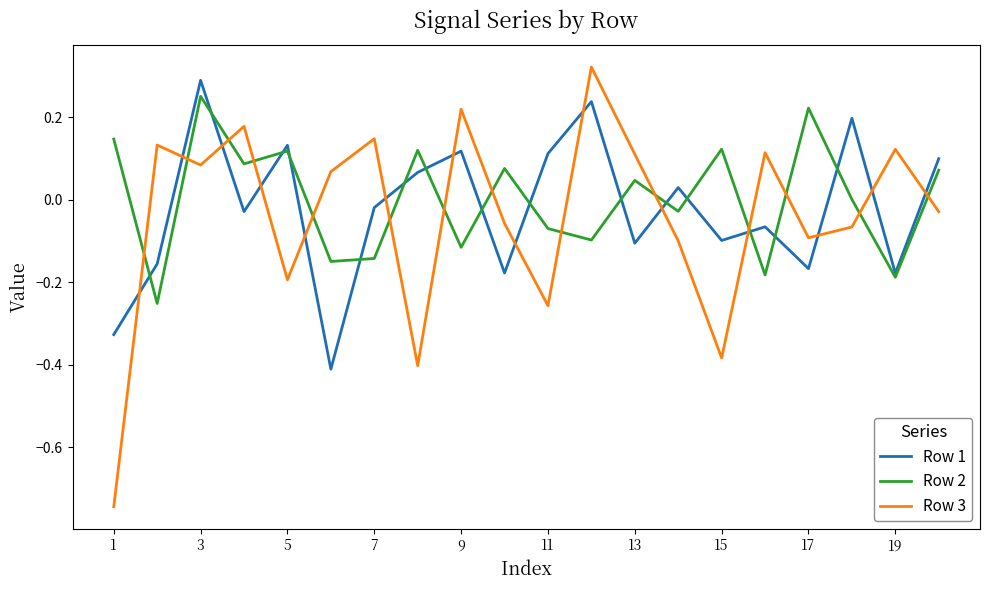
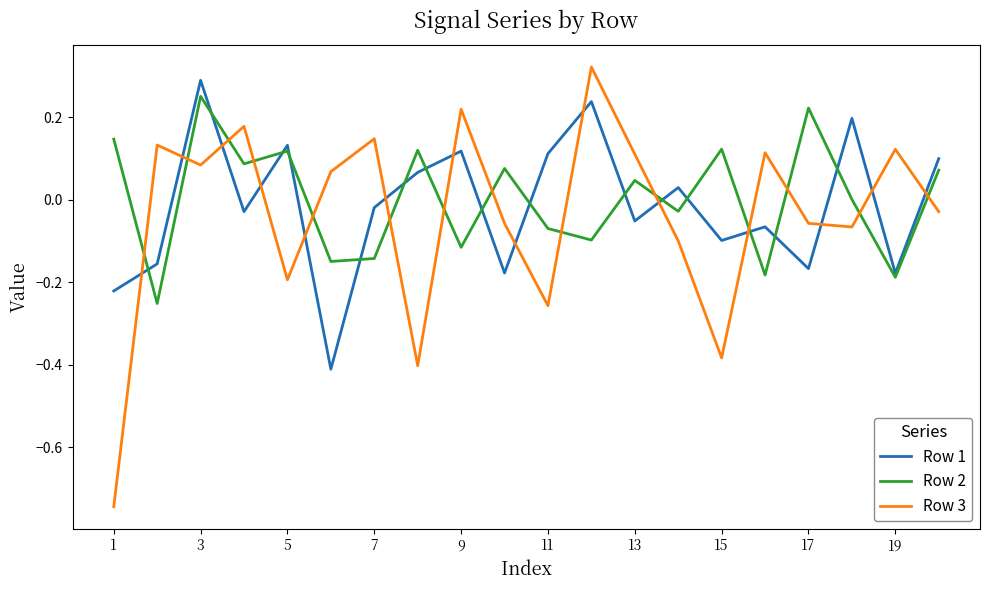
Row 1, 1: -0.33 -> -0.22
Row 1, 13: -0.11 -> -0.05
Row 3, 17: -0.09 -> -0.06
